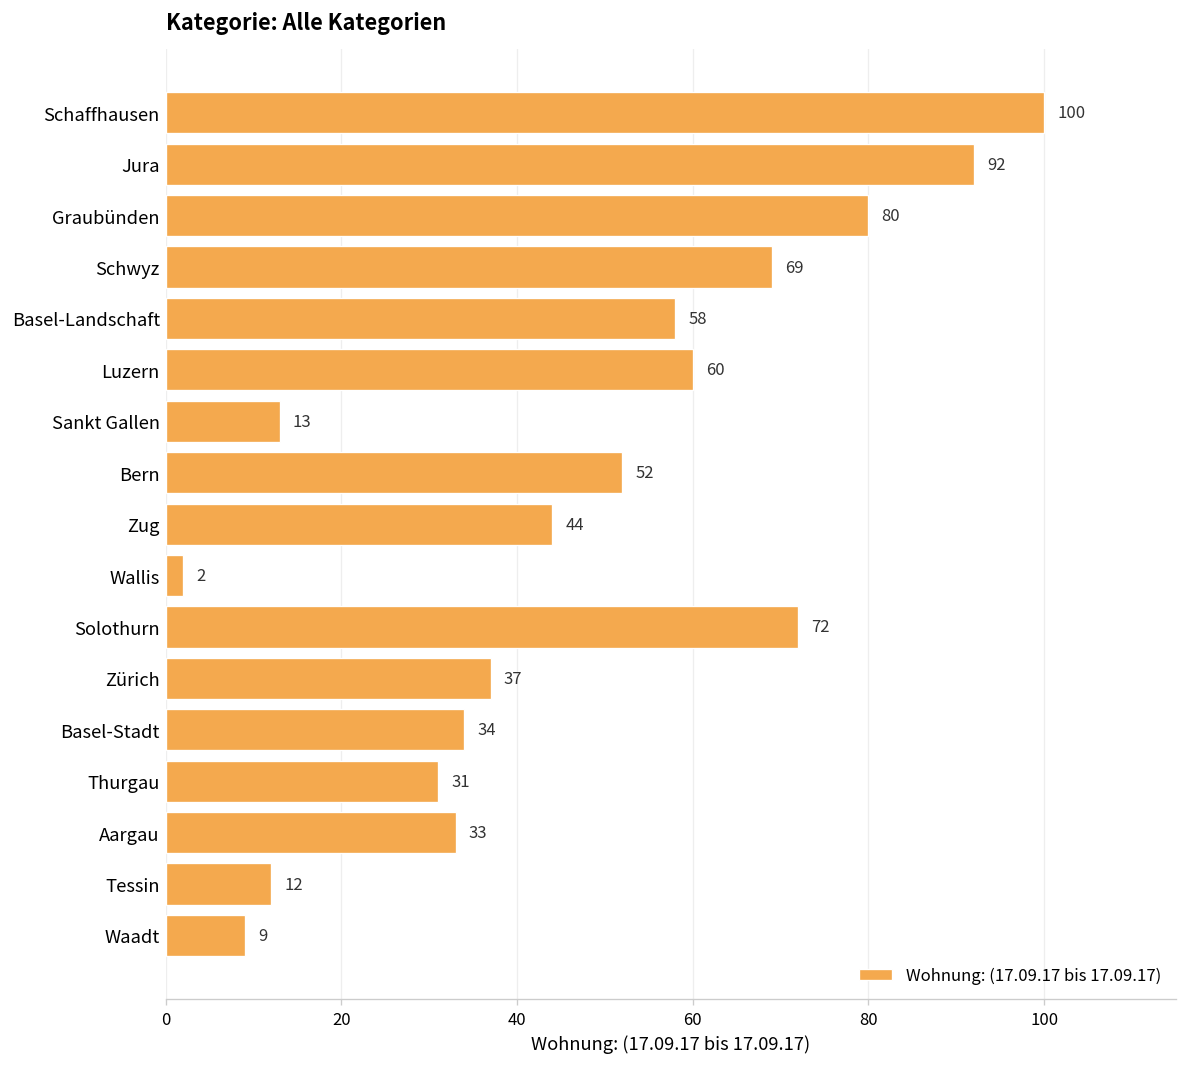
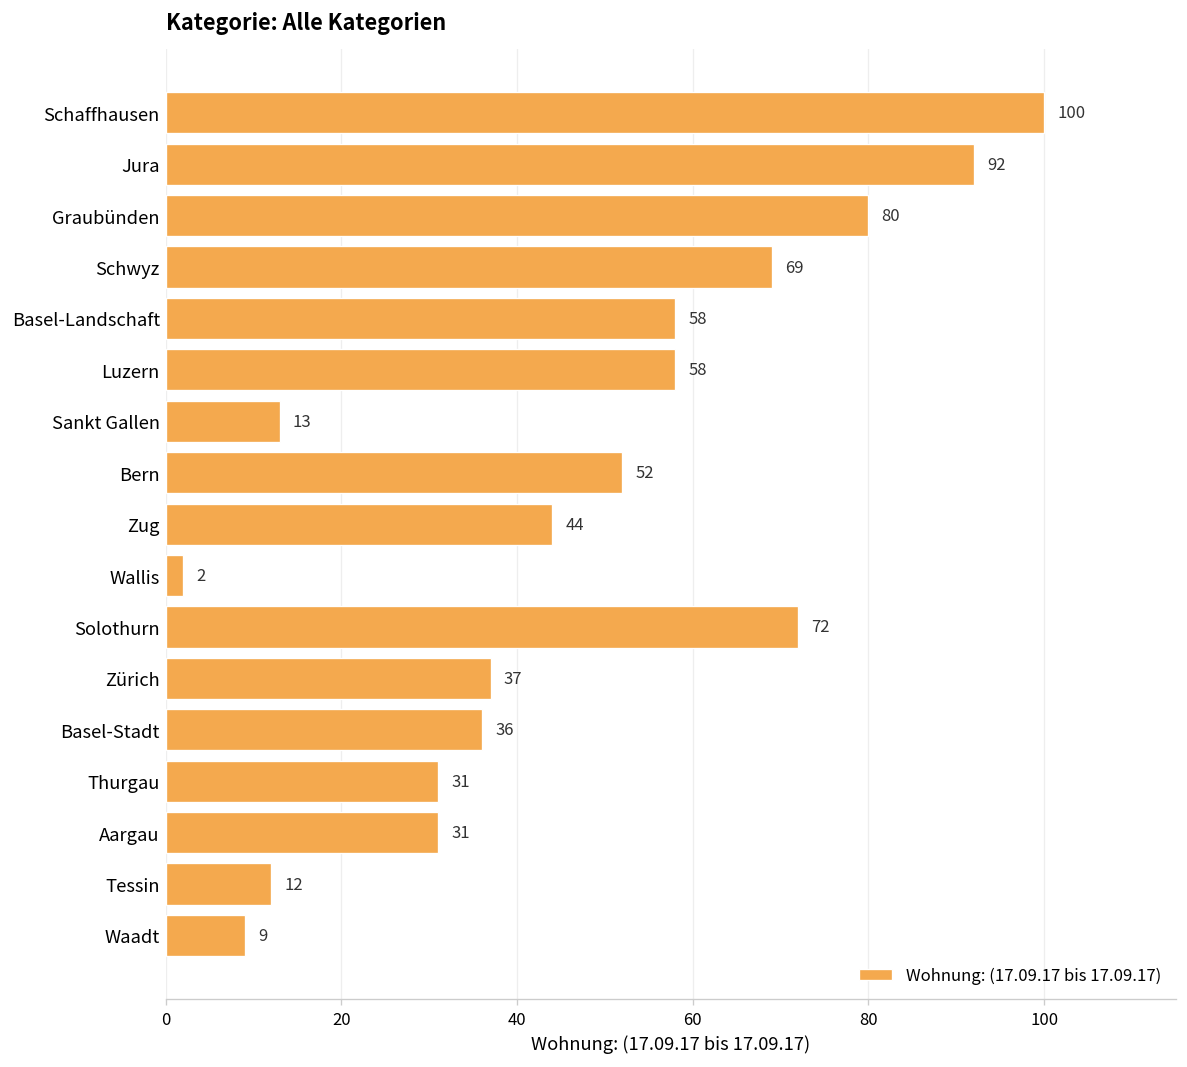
Luzern: 60 -> 58
Basel-Stadt: 34 -> 36
Aargau: 33 -> 31
